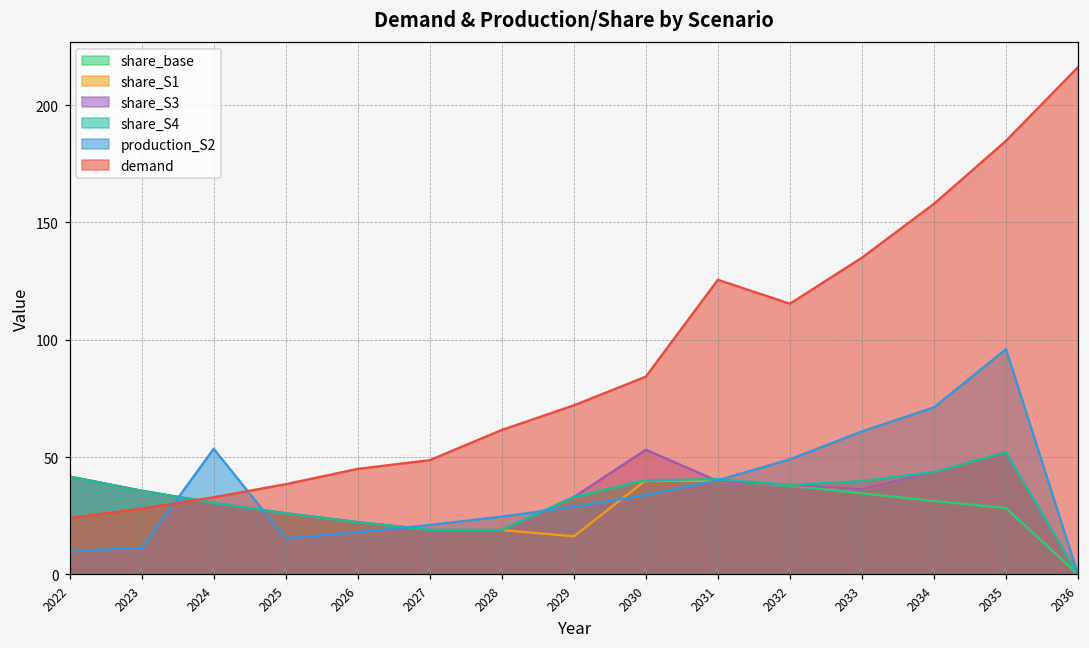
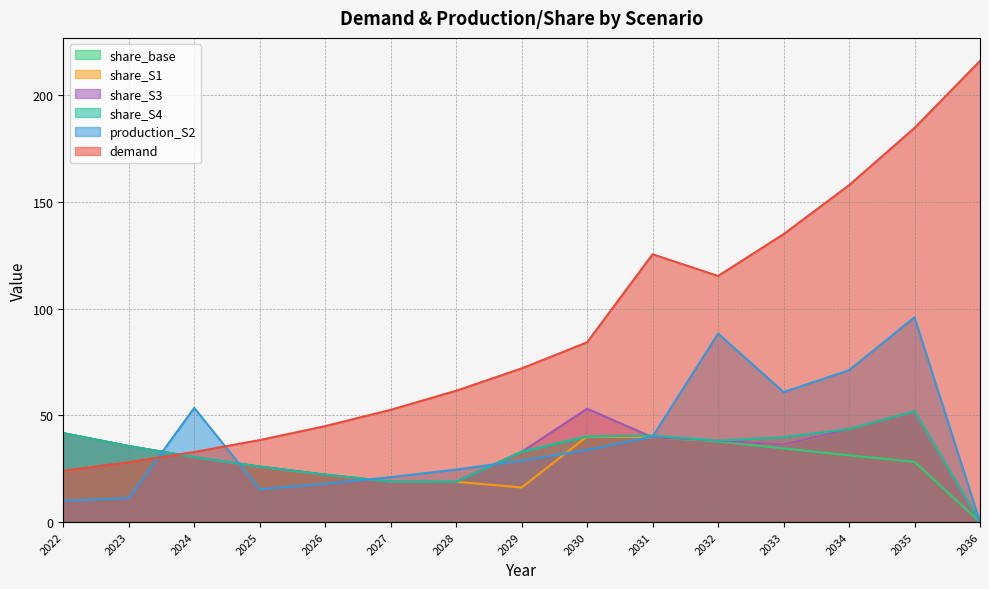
demand, 2027: 49 -> 53
production_S2, 2032: 49 -> 88
